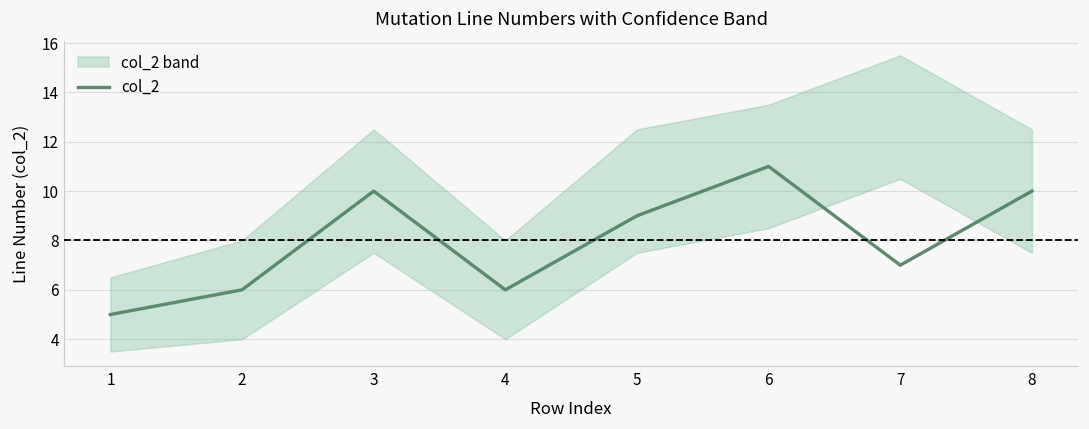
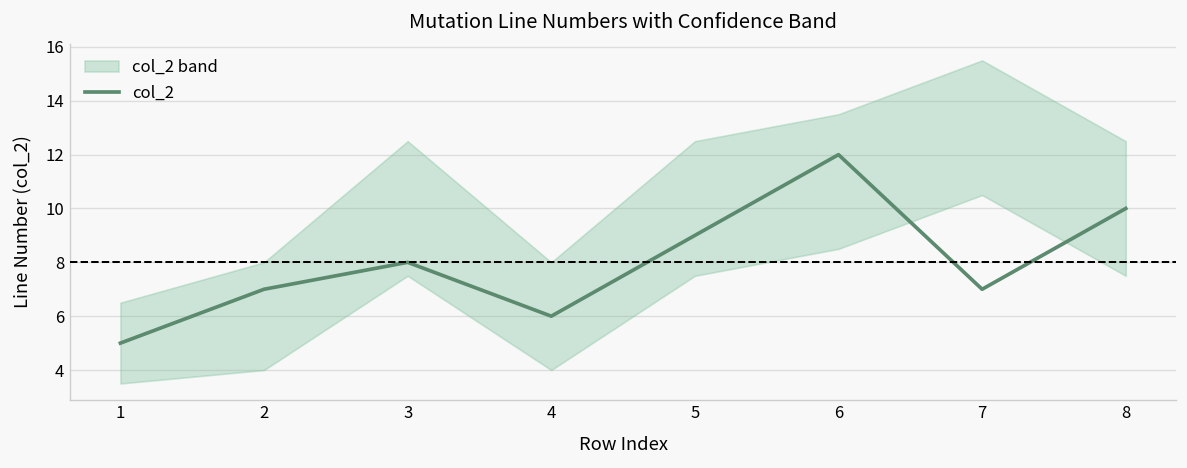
col_2, 2: 6 -> 7
col_2, 3: 10 -> 8
col_2, 6: 11 -> 12
